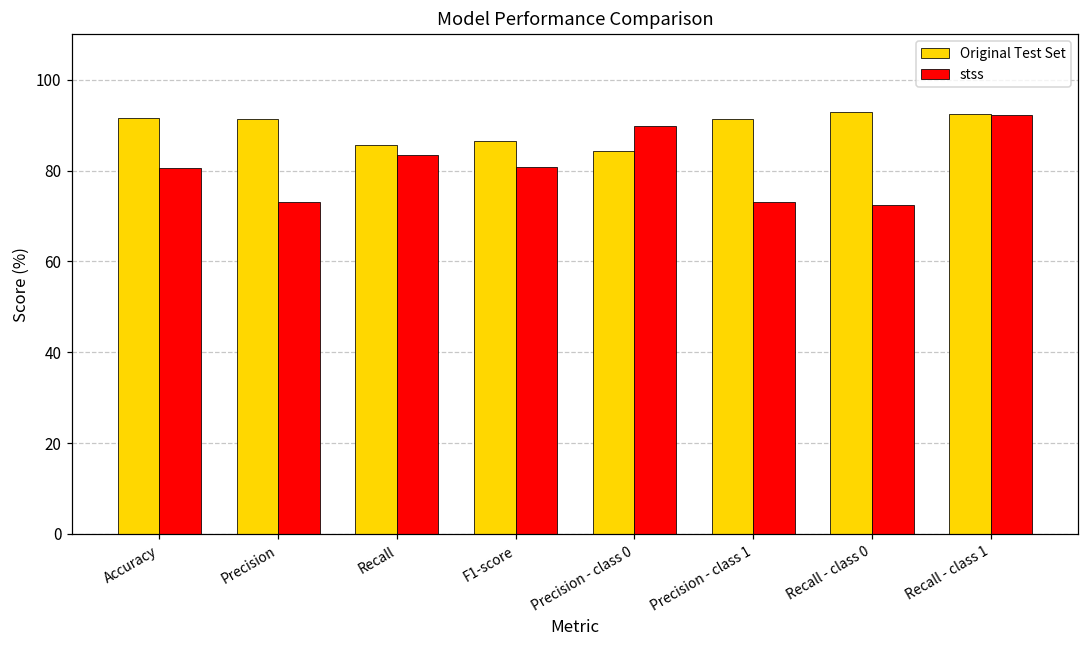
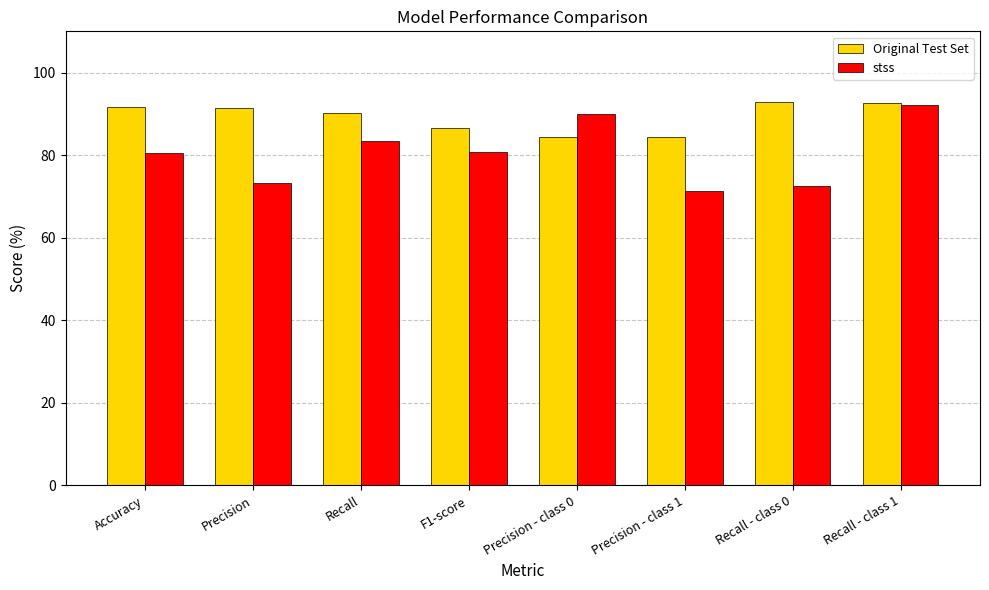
Original Test Set, Recall: 86 -> 90
Original Test Set, Precision - class 1: 91 -> 84
stss, Precision - class 1: 73 -> 71
